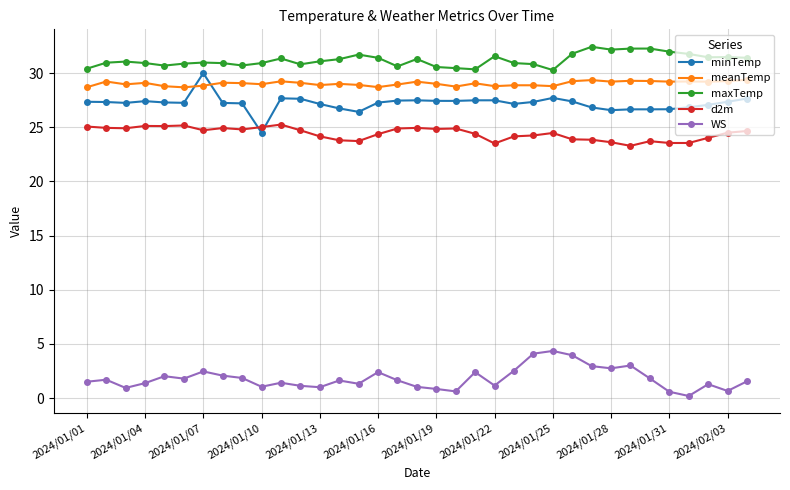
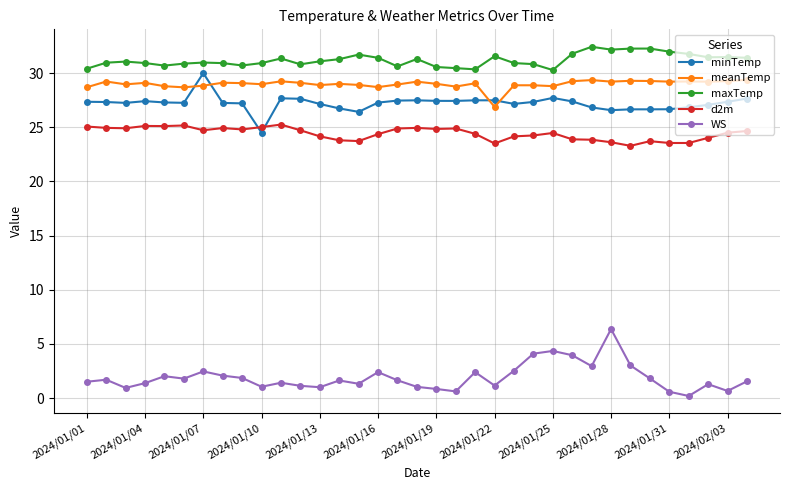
meanTemp, 2024/01/22: 28.8 -> 26.9
WS, 2024/01/28: 2.8 -> 6.4
